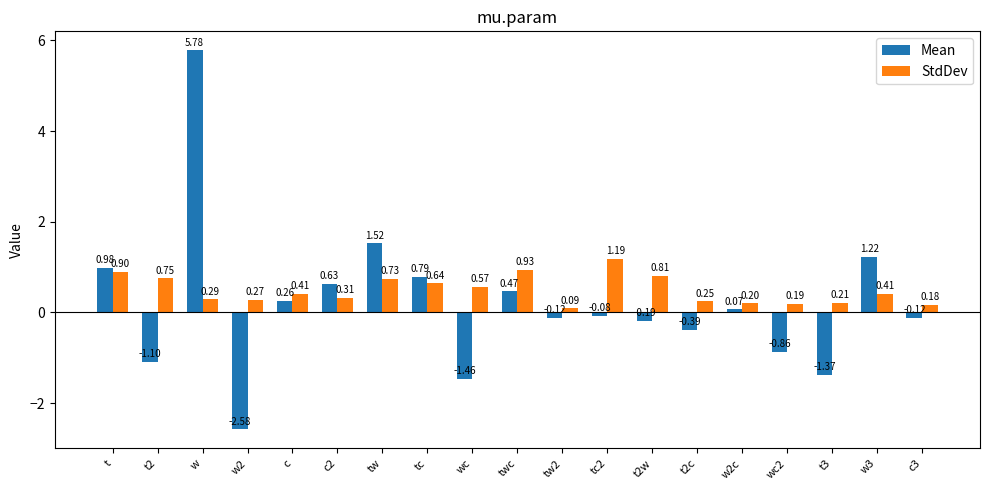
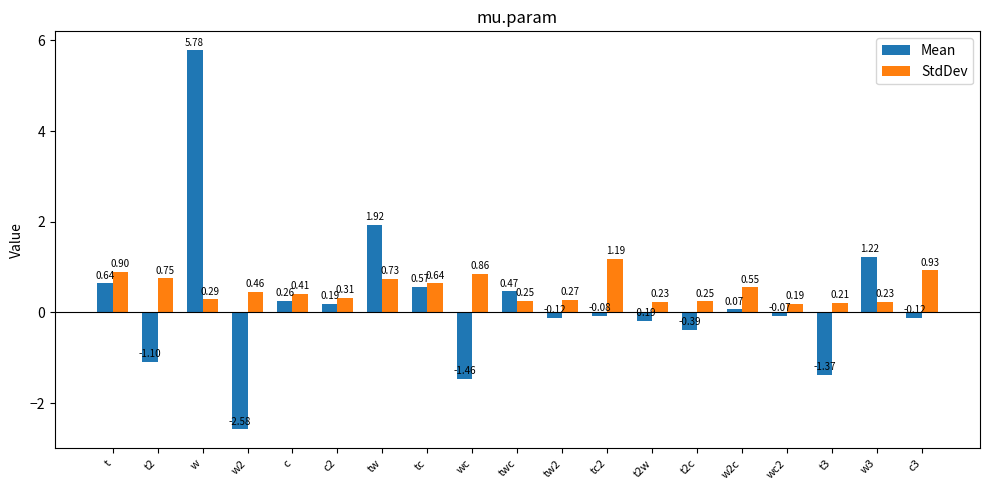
Mean, t: 0.98 -> 0.64
StdDev, w2: 0.27 -> 0.46
Mean, c2: 0.63 -> 0.19
Mean, tw: 1.52 -> 1.92
Mean, tc: 0.79 -> 0.57
StdDev, wc: 0.57 -> 0.86
StdDev, twc: 0.93 -> 0.25
StdDev, tw2: 0.09 -> 0.27
StdDev, t2w: 0.81 -> 0.23
StdDev, w2c: 0.20 -> 0.55
Mean, wc2: -0.86 -> -0.07
StdDev, w3: 0.41 -> 0.23
StdDev, c3: 0.18 -> 0.93
